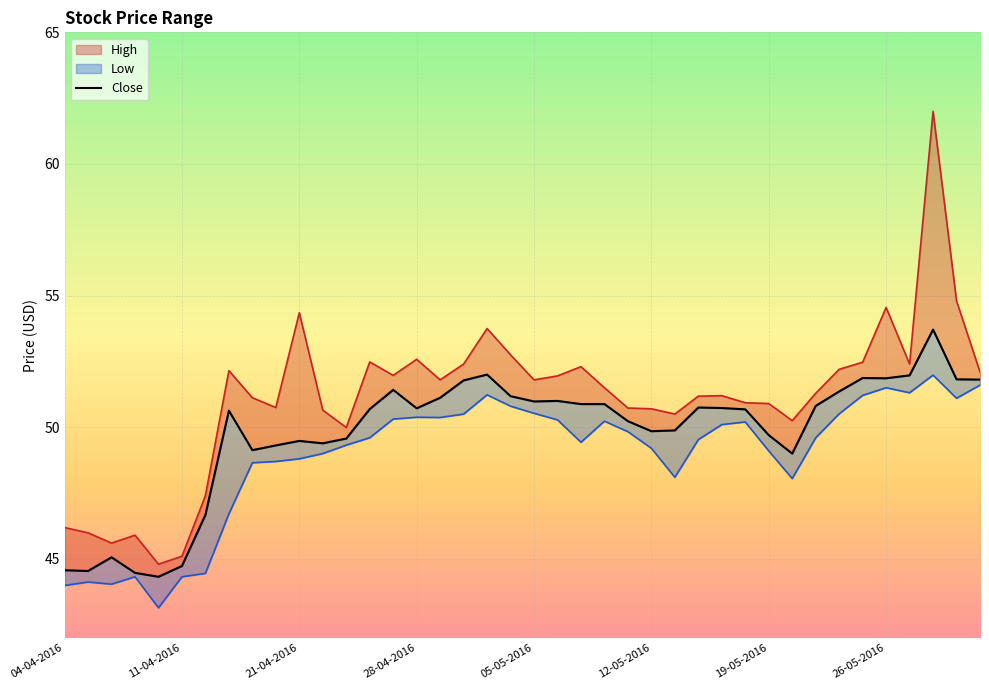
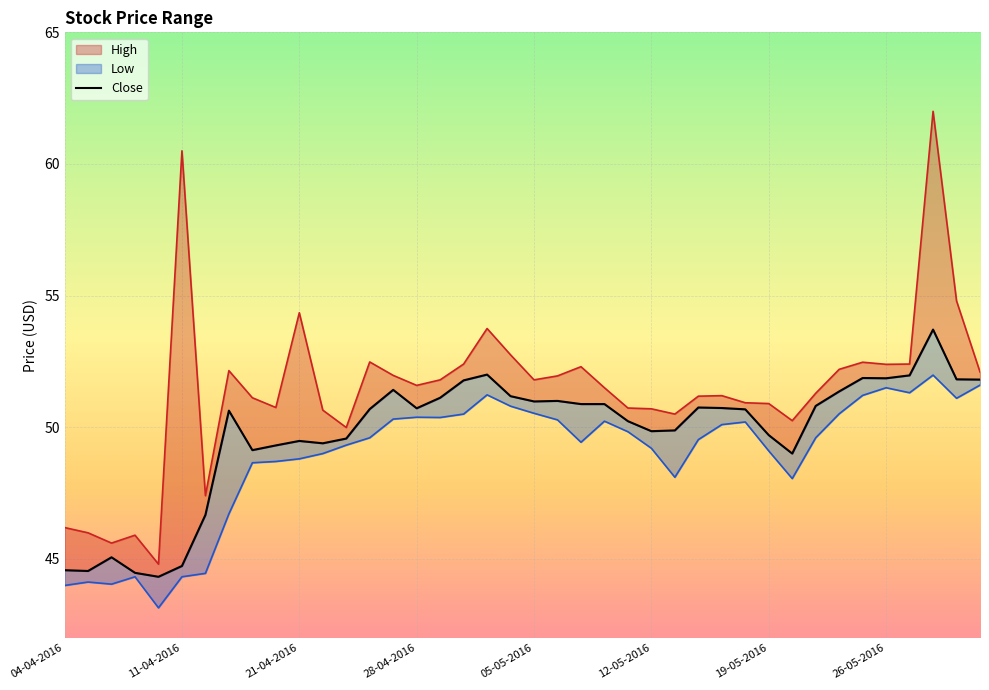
High, 11-04-2016: 45.1 -> 60.5
High, 28-04-2016: 52.6 -> 51.6
High, 26-05-2016: 54.6 -> 52.4
